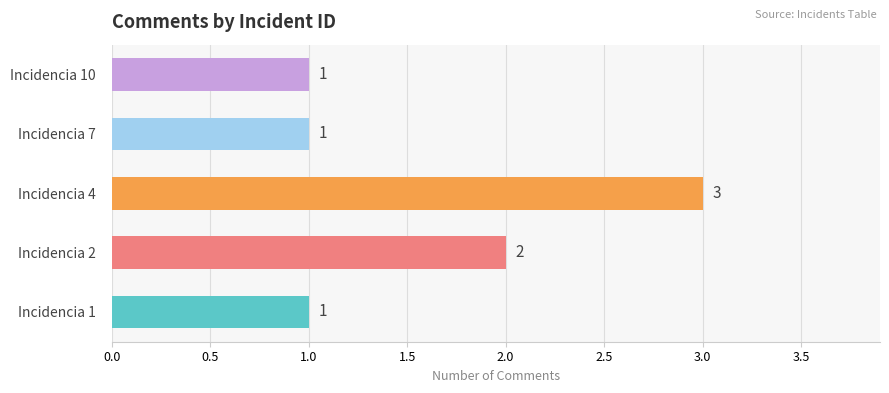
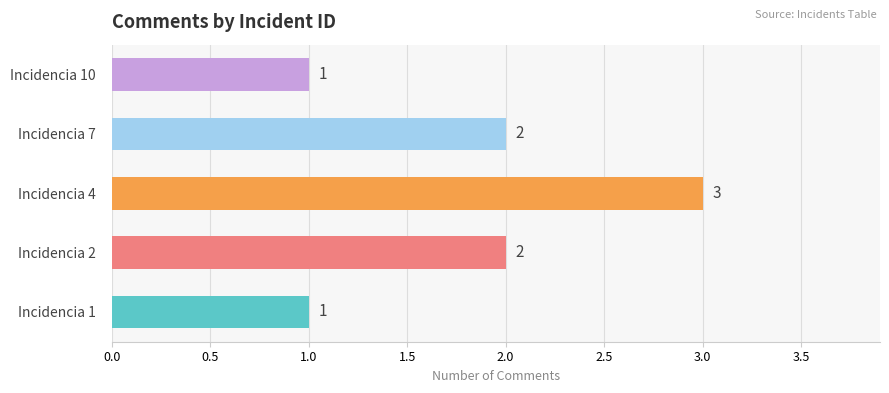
Incidencia 7: 1 -> 2
